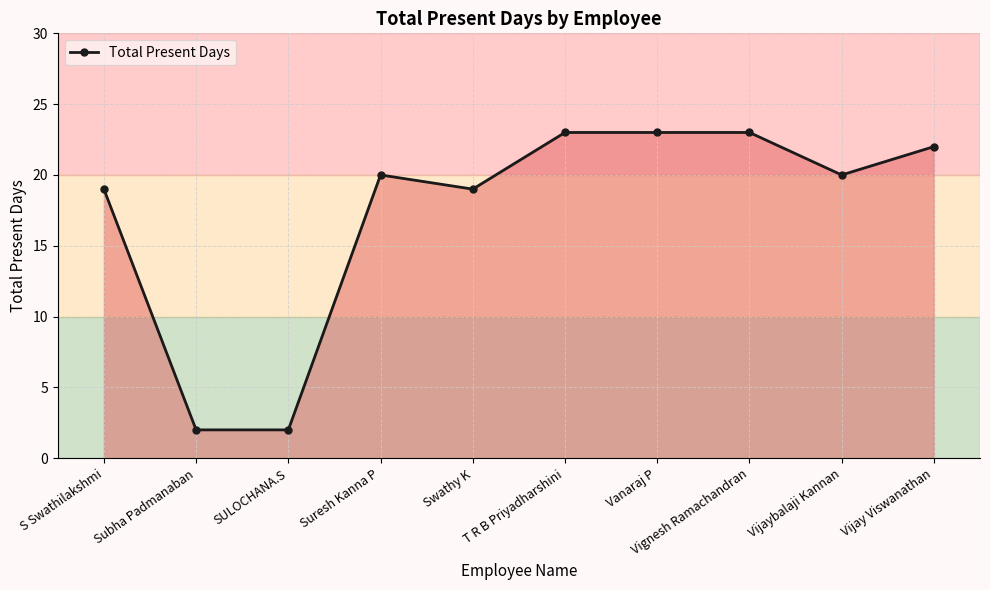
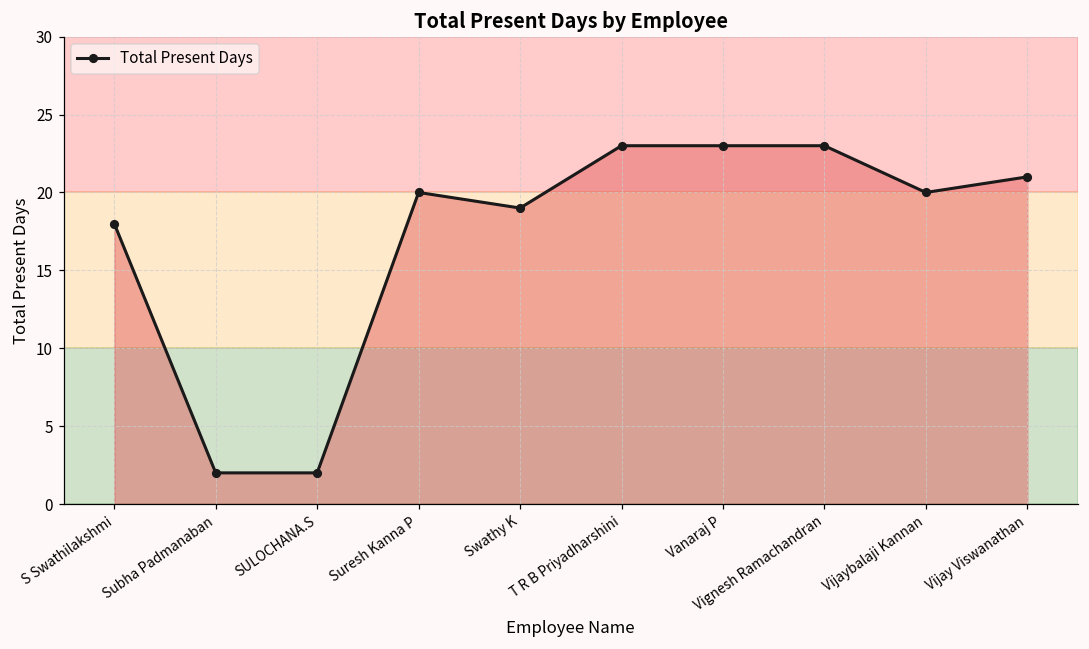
S Swathilakshmi: 19 -> 18
Vijay Viswanathan: 22 -> 21
